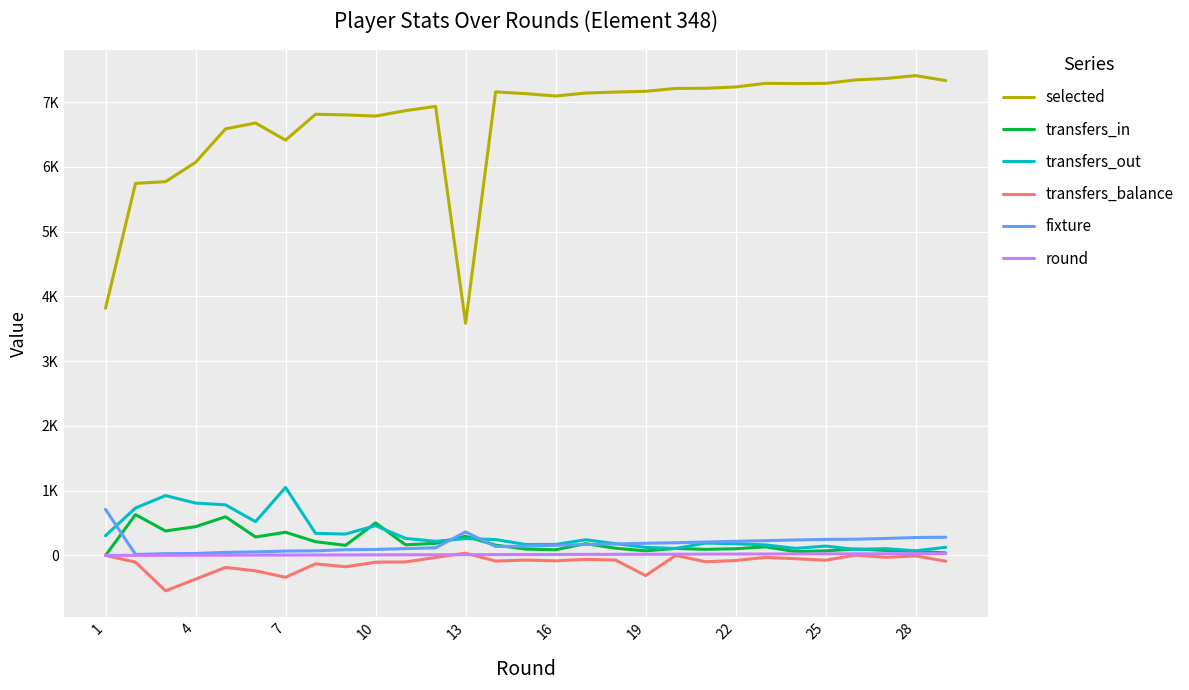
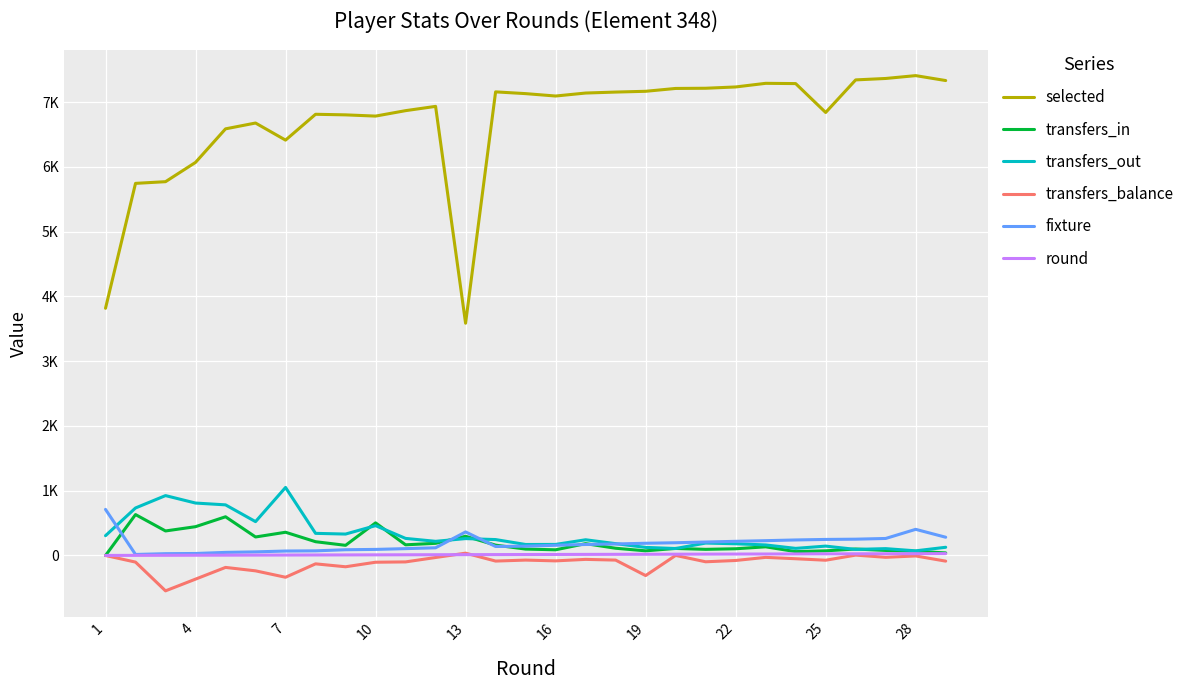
selected, 25: 7300 -> 6800
fixture, 28: 300 -> 400
